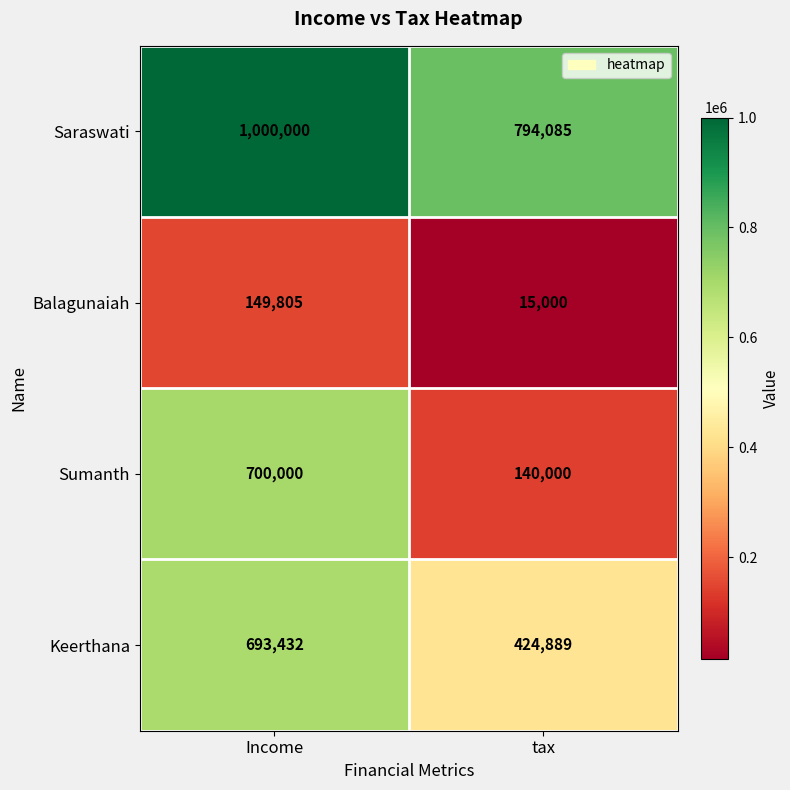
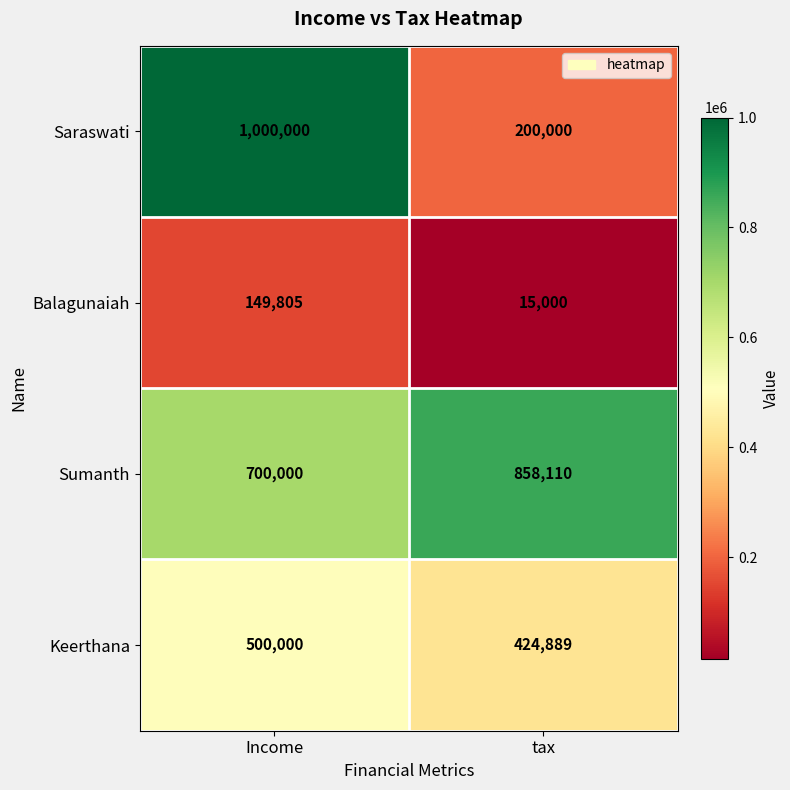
Saraswati, tax: 794,085 -> 200,000
Sumanth, tax: 140,000 -> 858,110
Keerthana, Income: 693,432 -> 500,000
